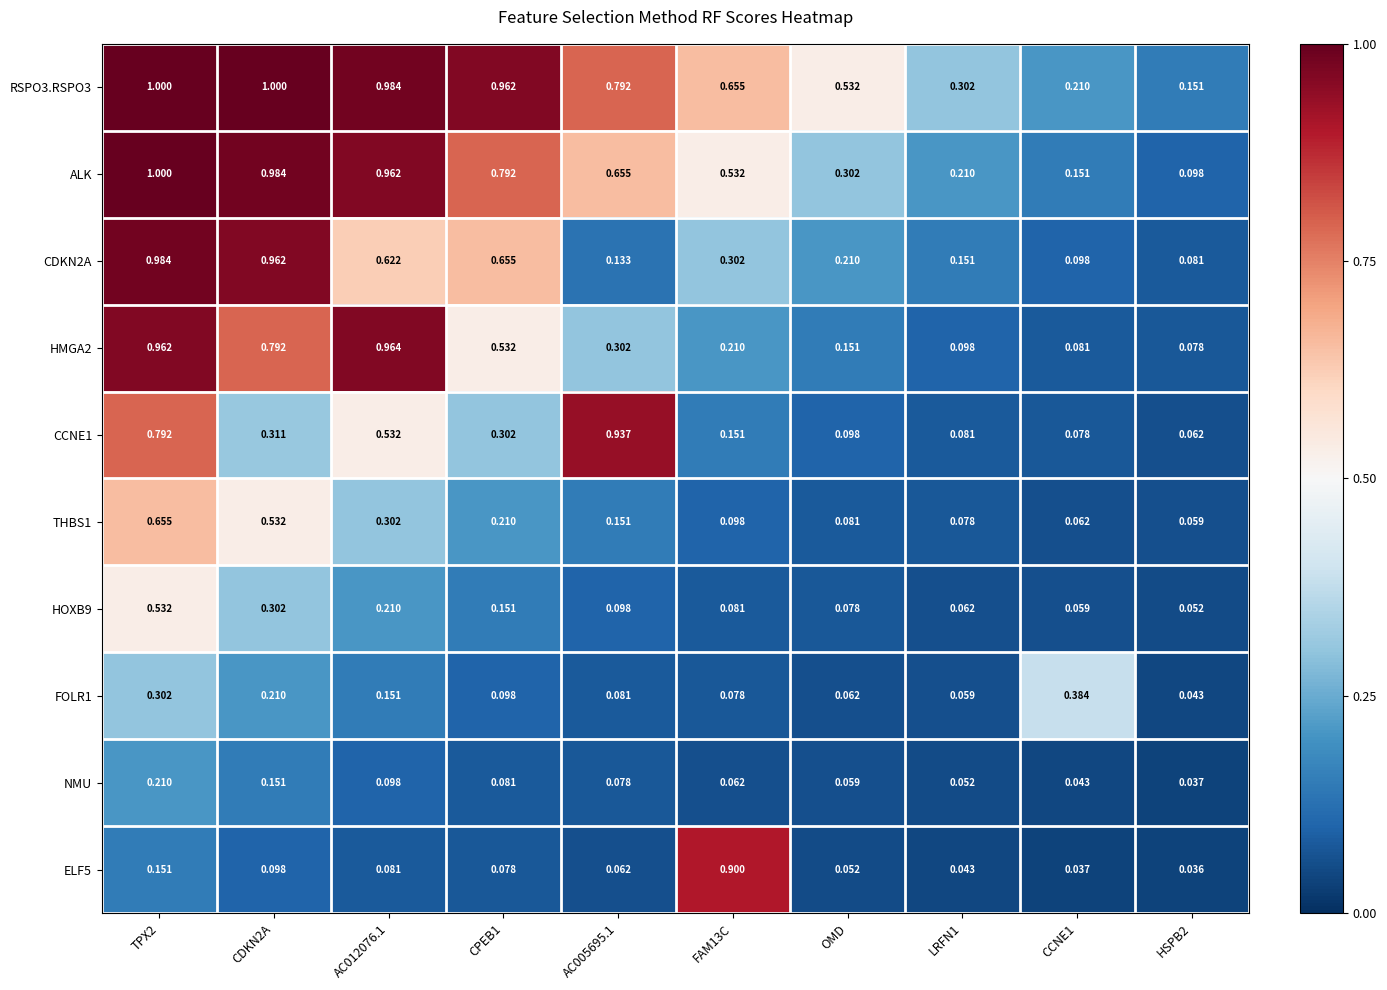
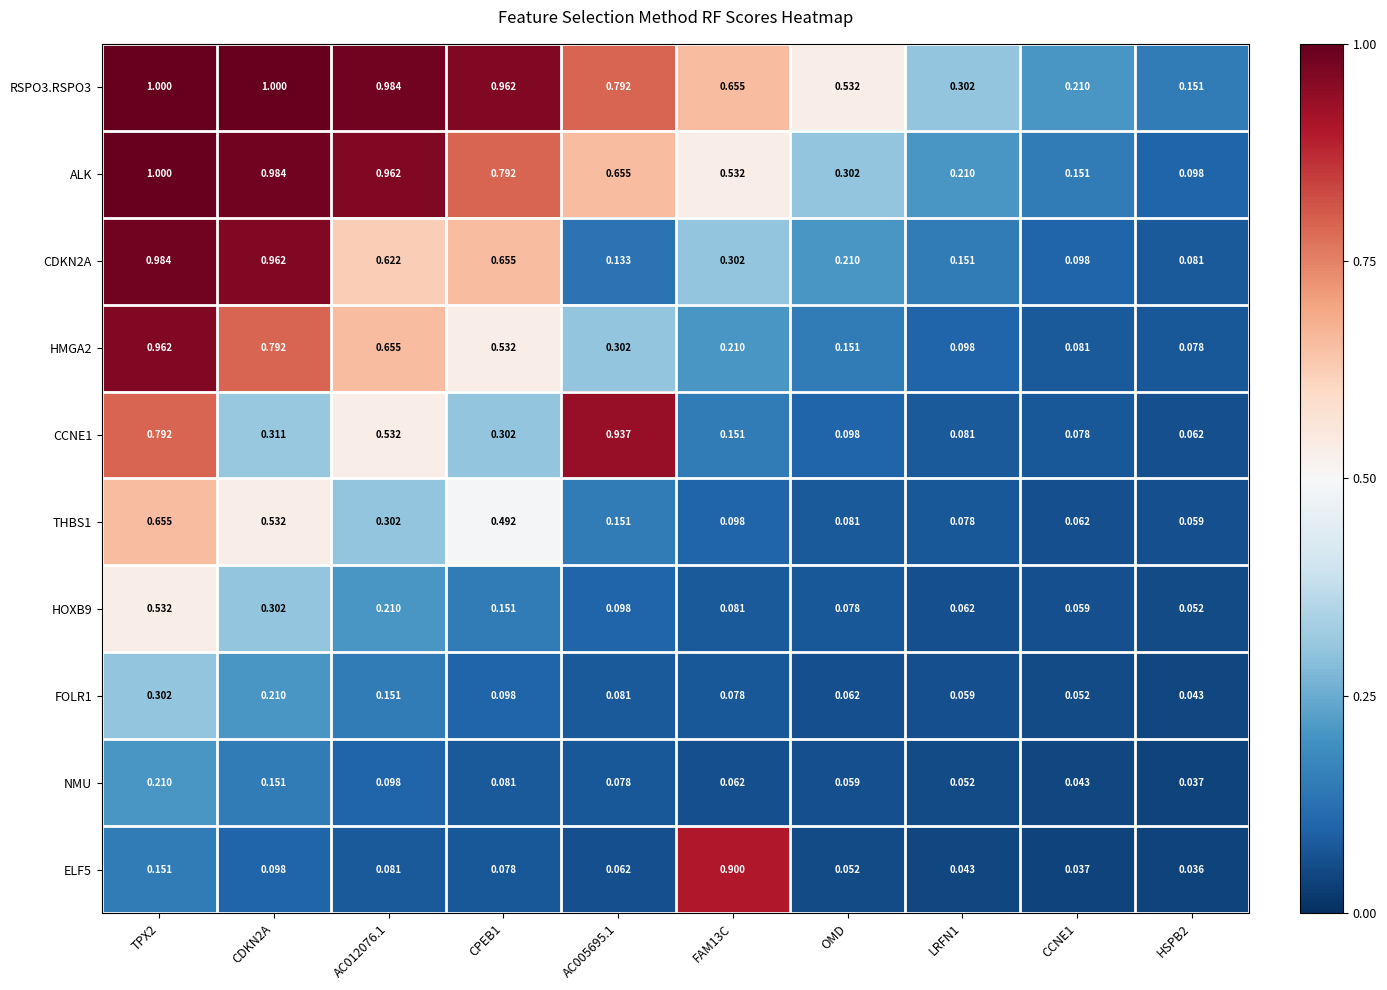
HMGA2, AC012076.1: 0.964 -> 0.655
THBS1, CPEB1: 0.210 -> 0.492
FOLR1, CCNE1: 0.384 -> 0.052
